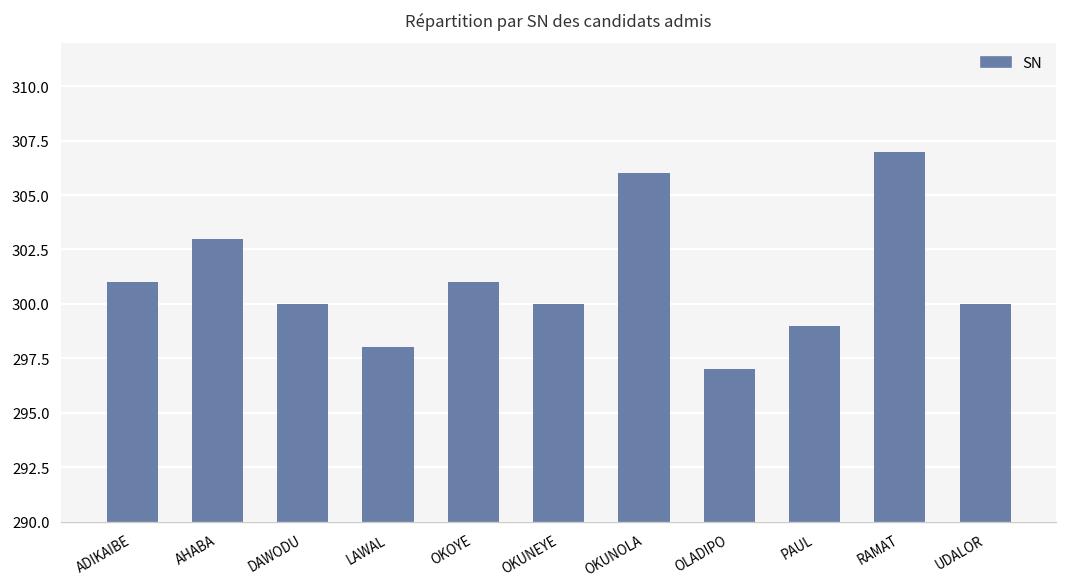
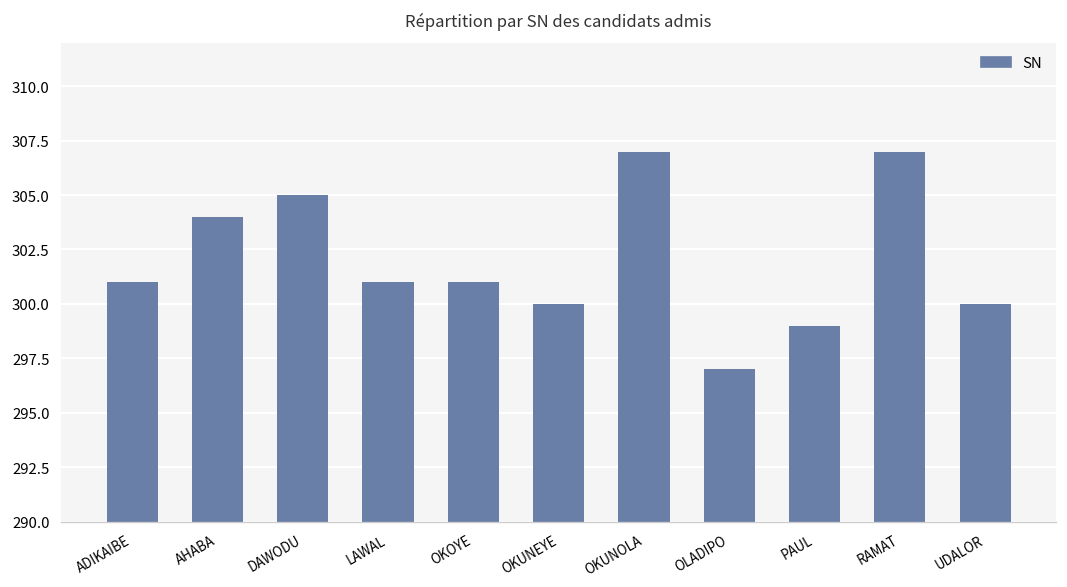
AHABA: 303 -> 304
DAWODU: 300 -> 305
LAWAL: 298 -> 301
OKUNOLA: 306 -> 307
